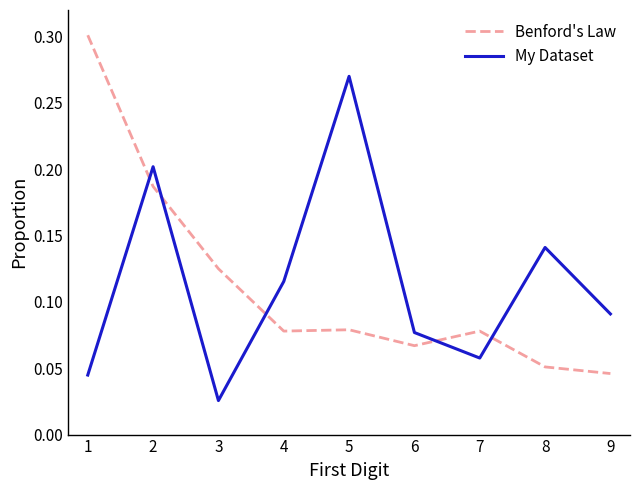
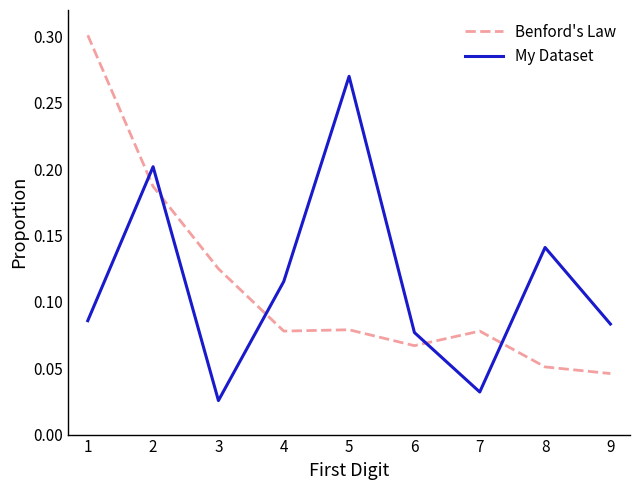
My Dataset, 1: 0.045 -> 0.086
My Dataset, 7: 0.058 -> 0.032
My Dataset, 9: 0.091 -> 0.083
